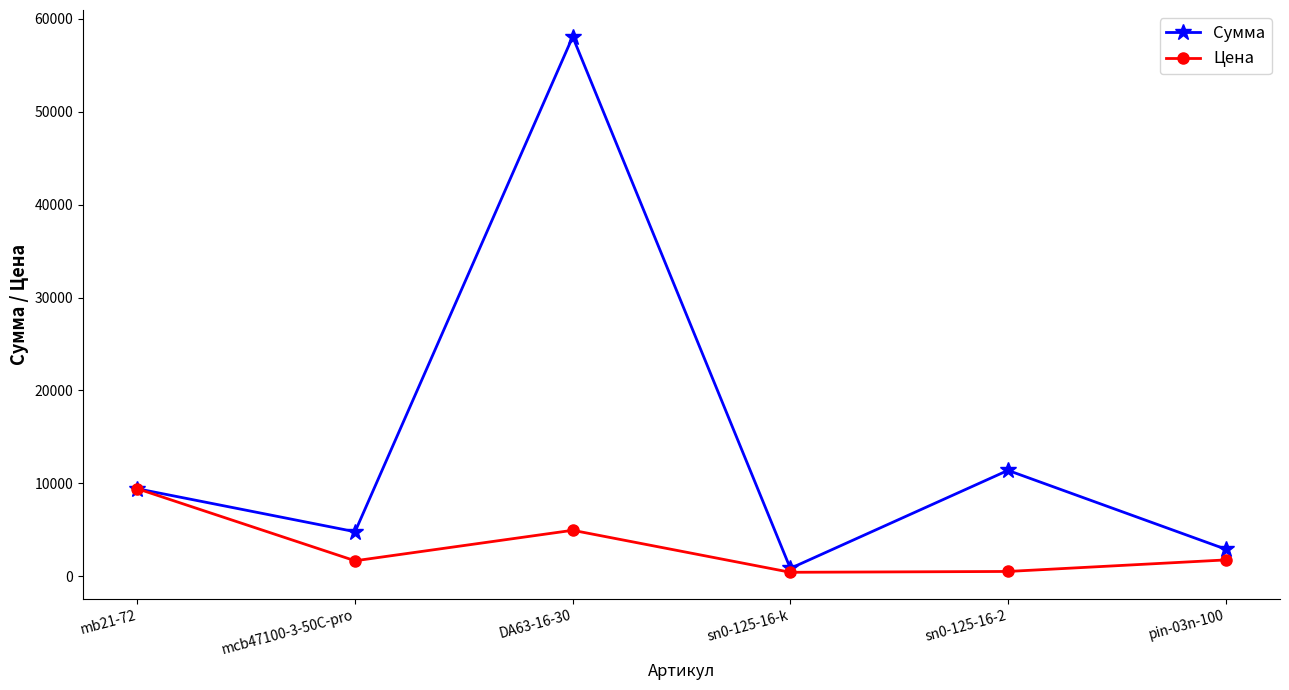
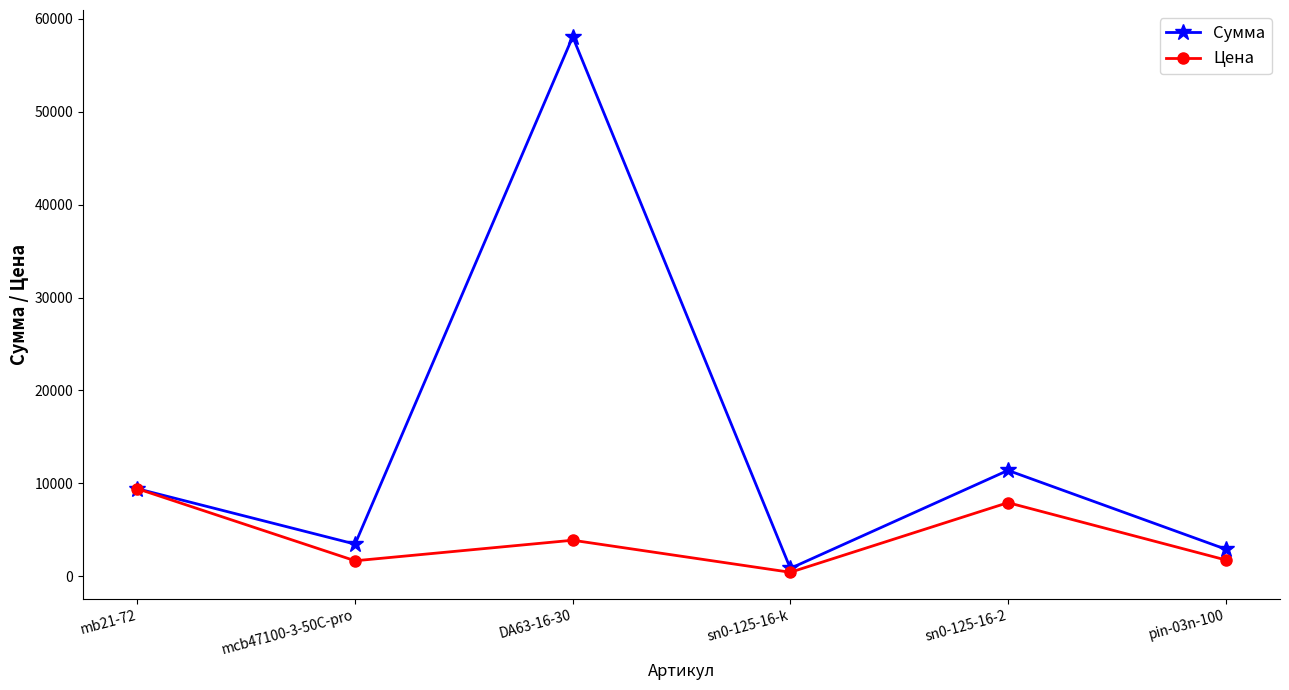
Сумма, mcb47100-3-50C-pro: 5000 -> 3000
Цена, DA63-16-30: 5000 -> 4000
Цена, sn0-125-16-2: 1000 -> 8000
